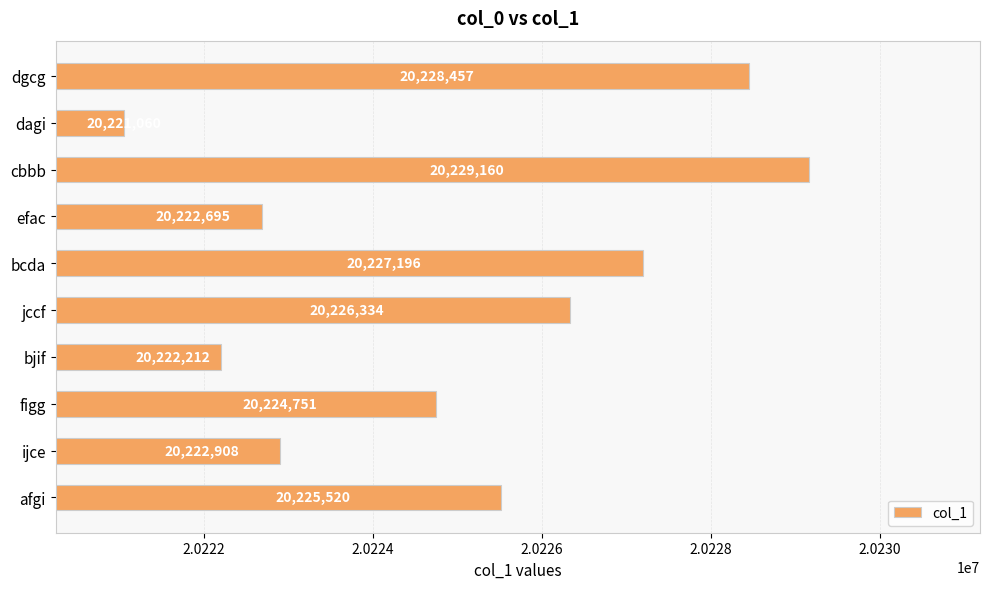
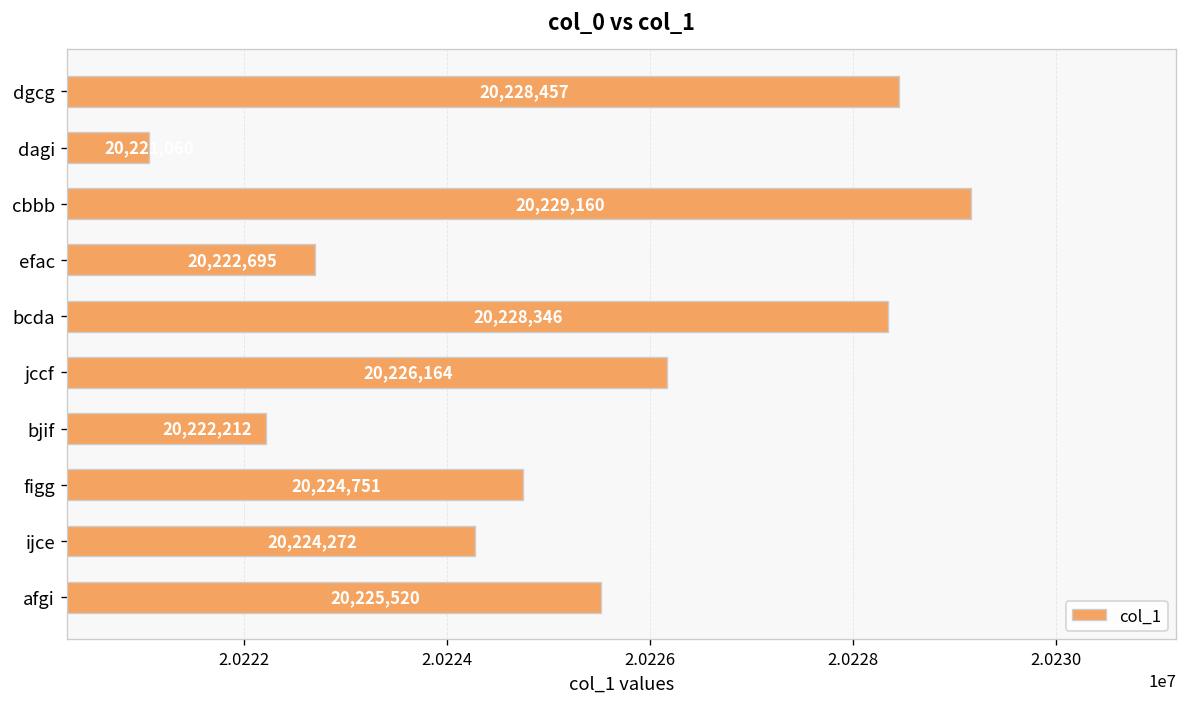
bcda: 20,227,196 -> 20,228,346
jccf: 20,226,334 -> 20,226,164
ijce: 20,222,908 -> 20,224,272
